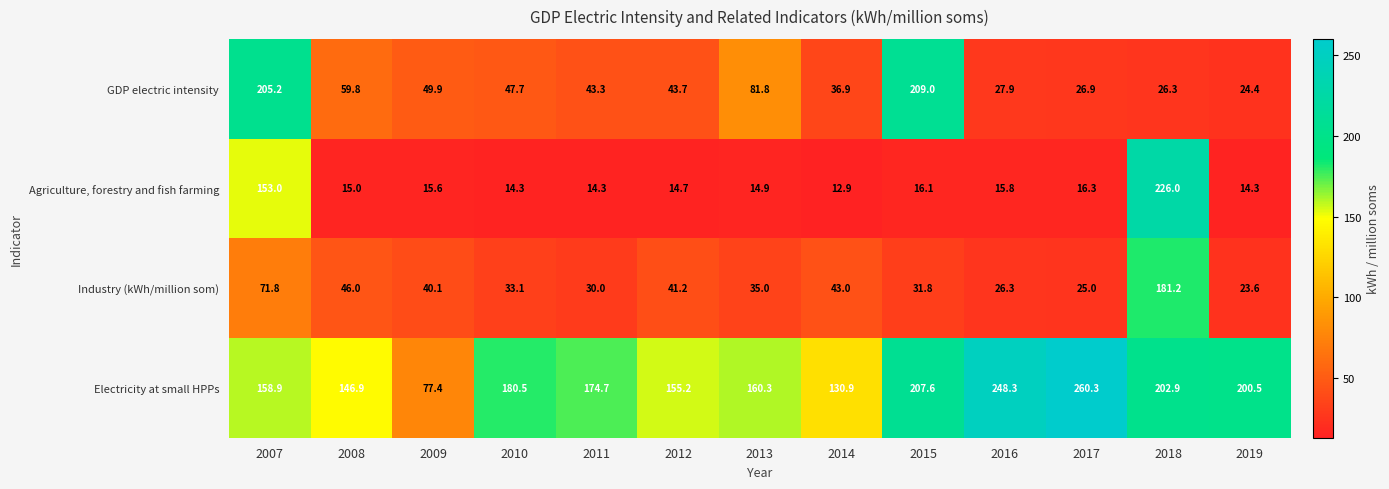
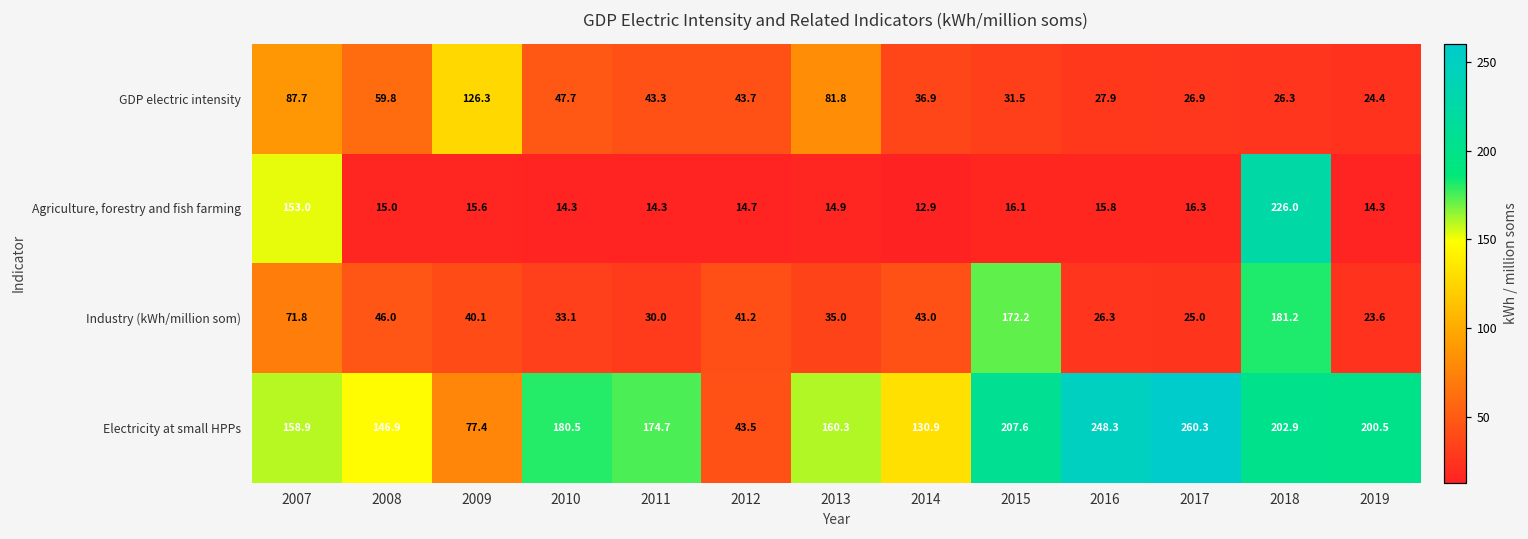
GDP electric intensity, 2007: 205.2 -> 87.7
GDP electric intensity, 2009: 49.9 -> 126.3
GDP electric intensity, 2015: 209.0 -> 31.5
Industry (kWh/million som), 2015: 31.8 -> 172.2
Electricity at small HPPs, 2012: 155.2 -> 43.5
